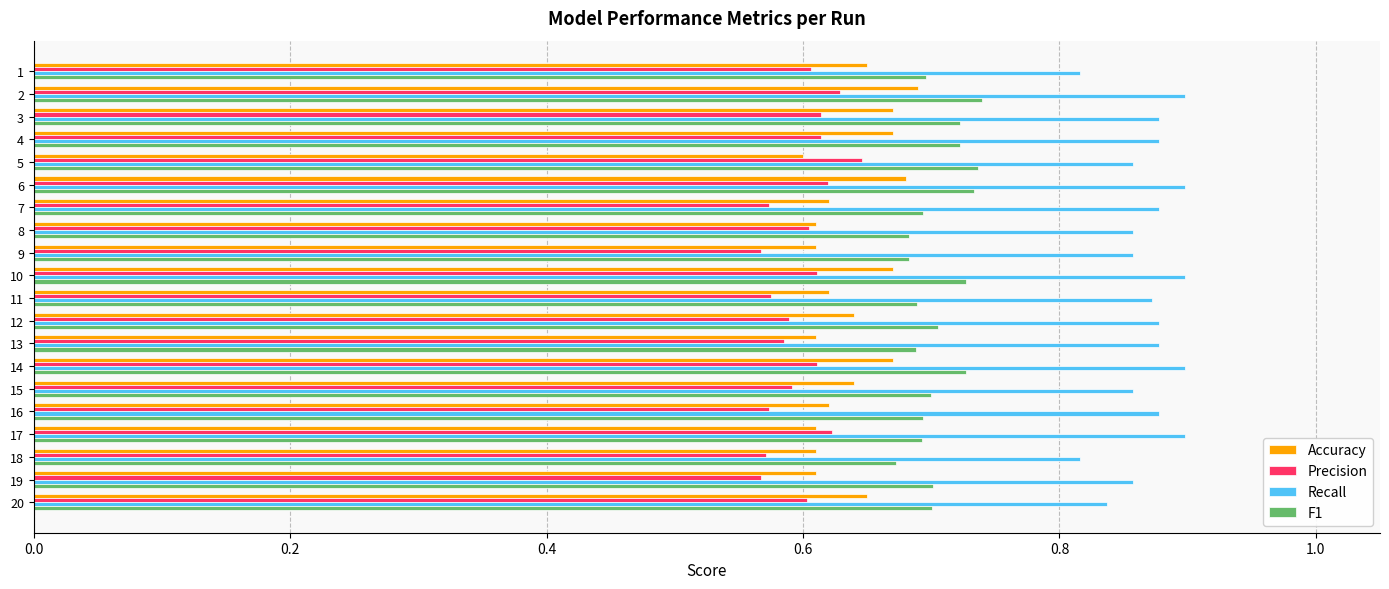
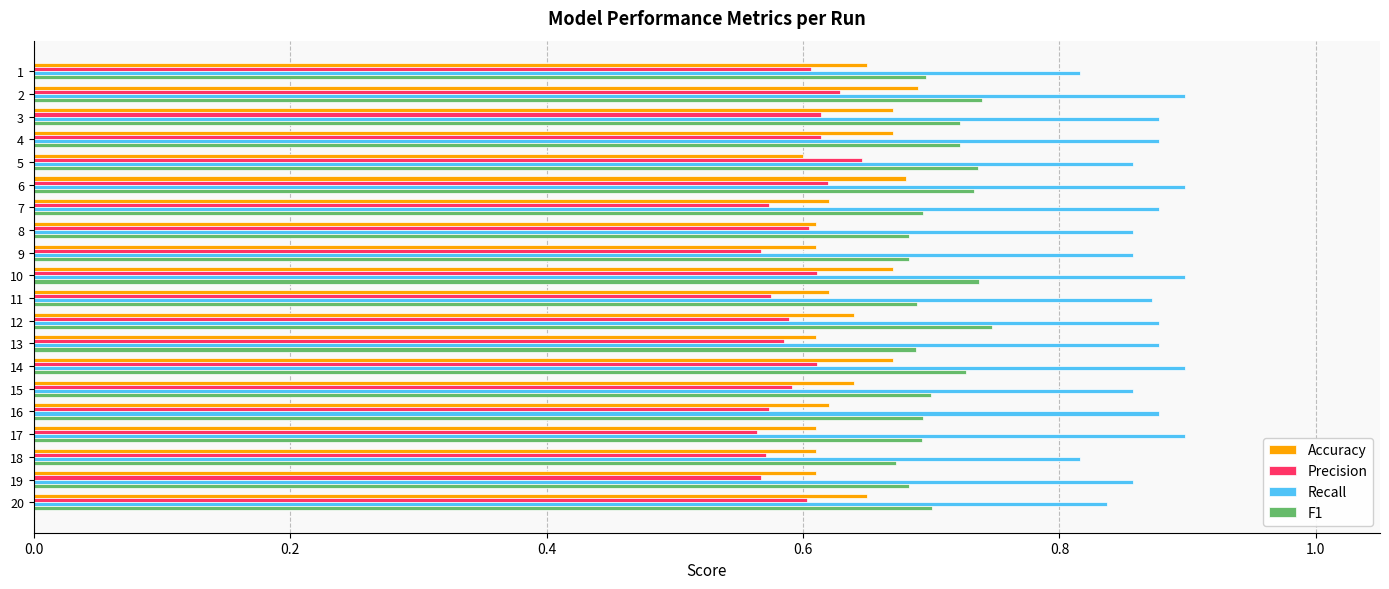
F1, 10: 0.727 -> 0.737
F1, 12: 0.705 -> 0.747
Precision, 17: 0.623 -> 0.564
F1, 19: 0.701 -> 0.683
